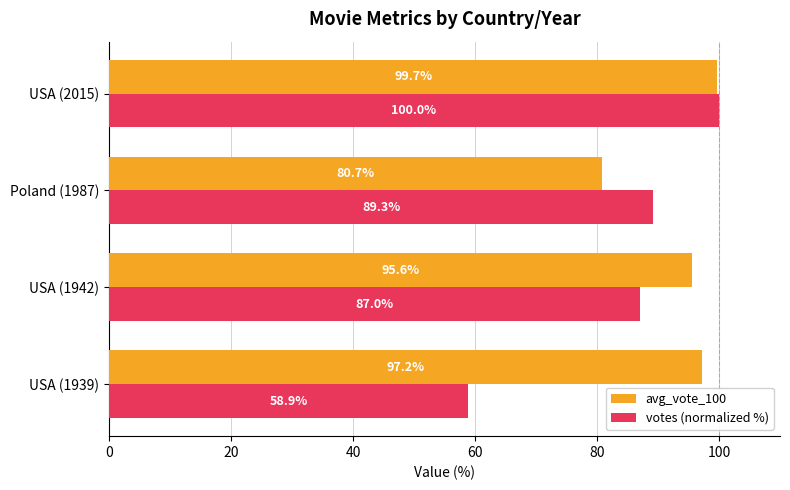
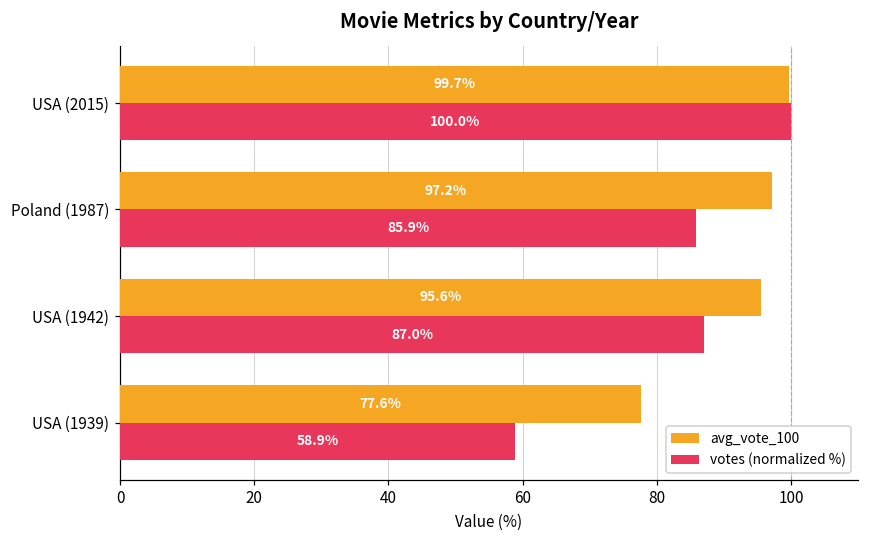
avg_vote_100, Poland (1987): 80.7% -> 97.2%
votes (normalized %), Poland (1987): 89.3% -> 85.9%
avg_vote_100, USA (1939): 97.2% -> 77.6%
